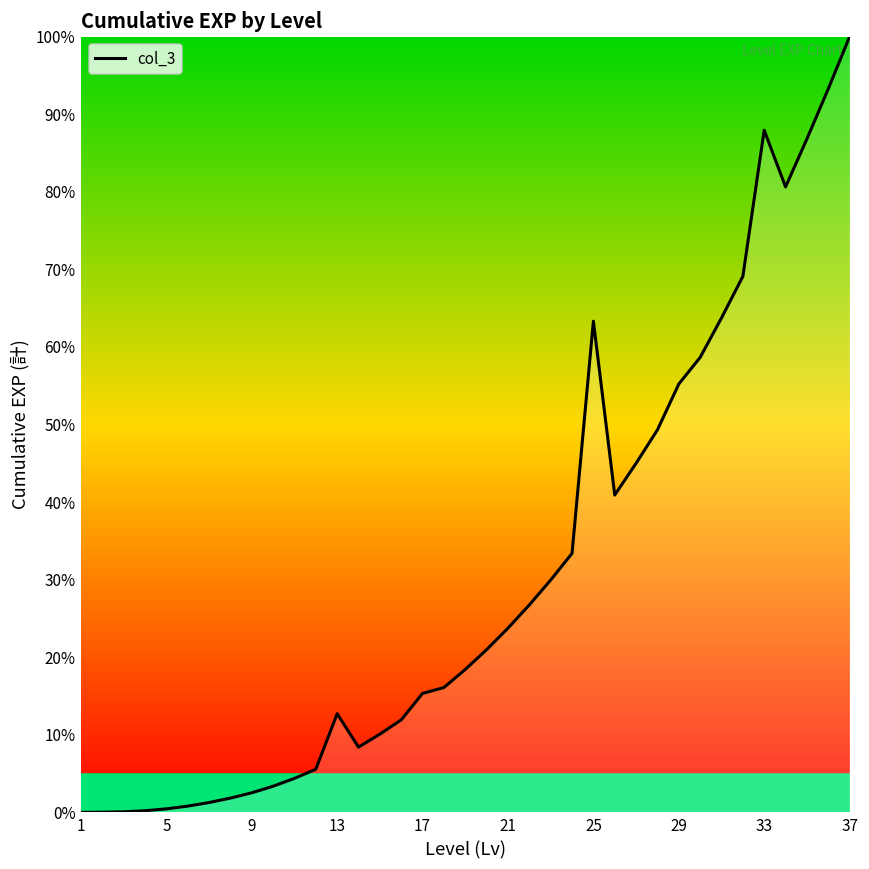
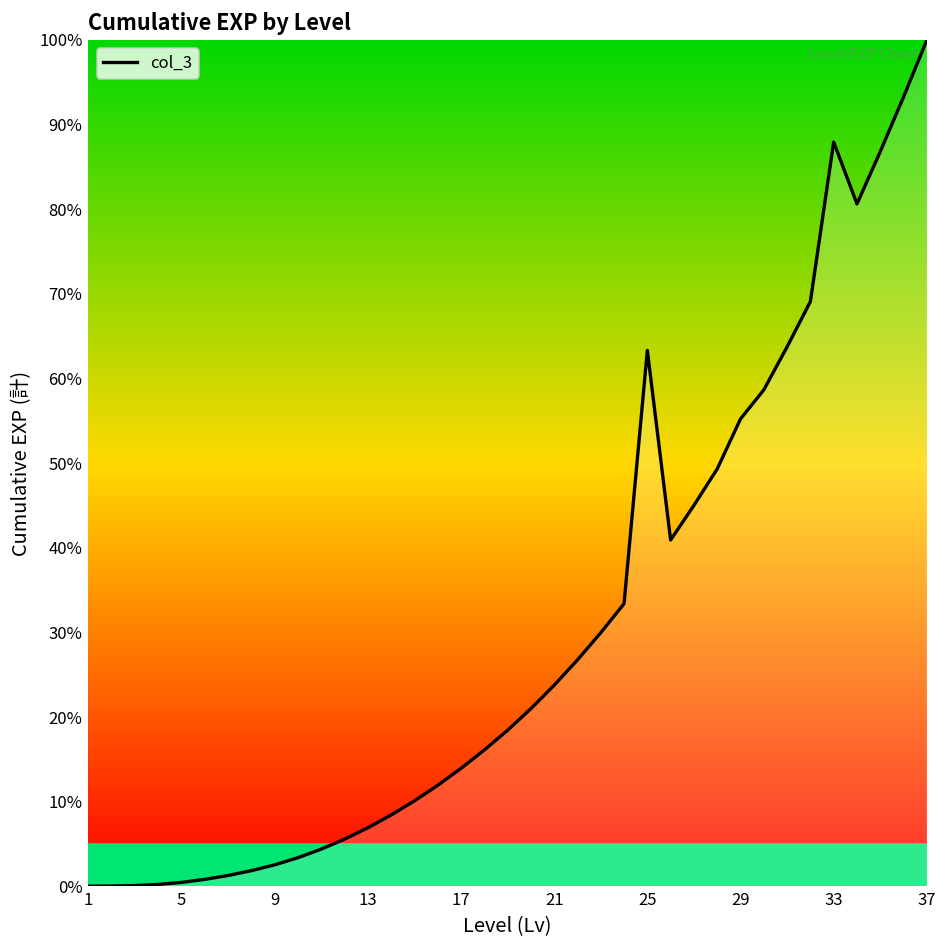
13: 13% -> 7%
17: 15% -> 14%
